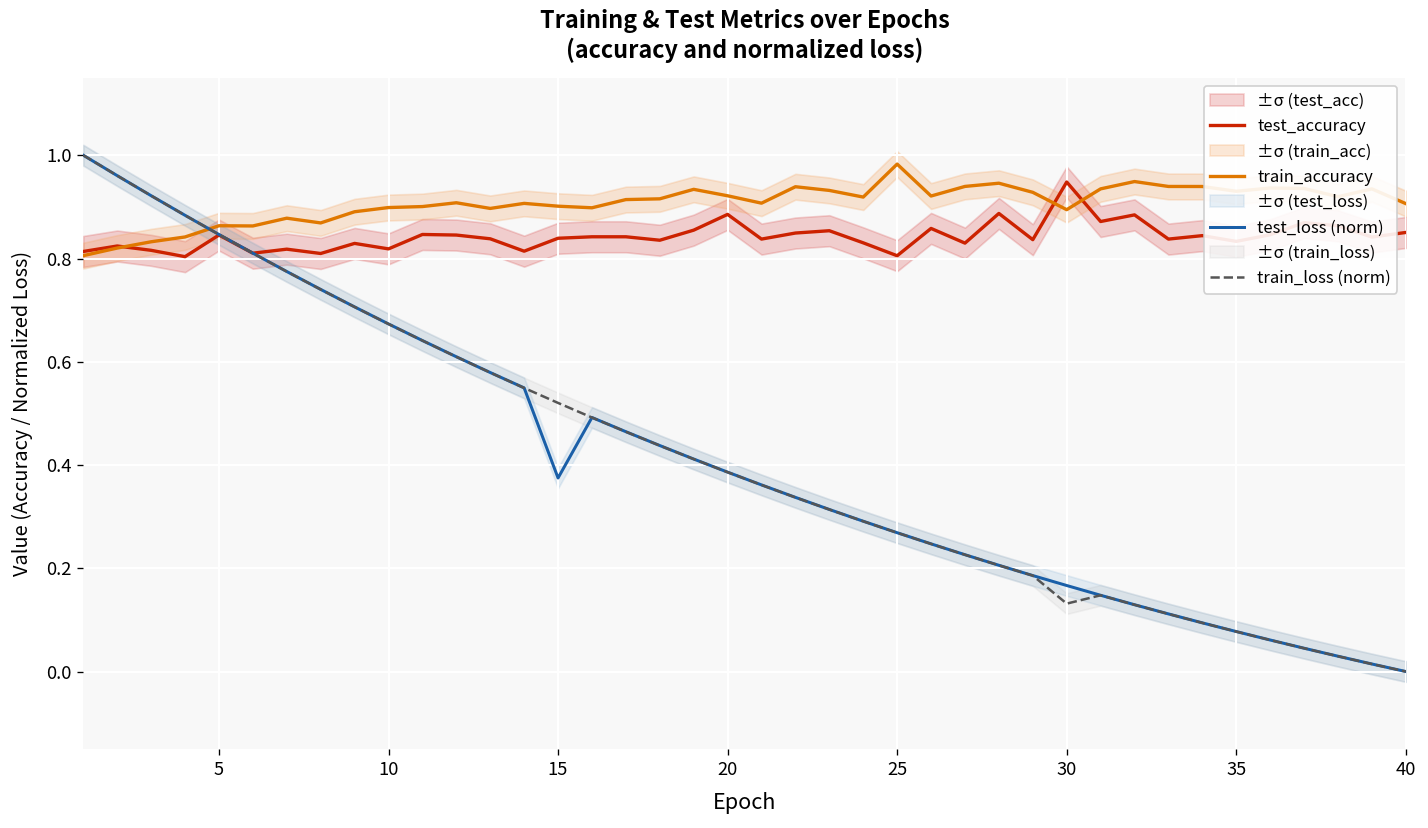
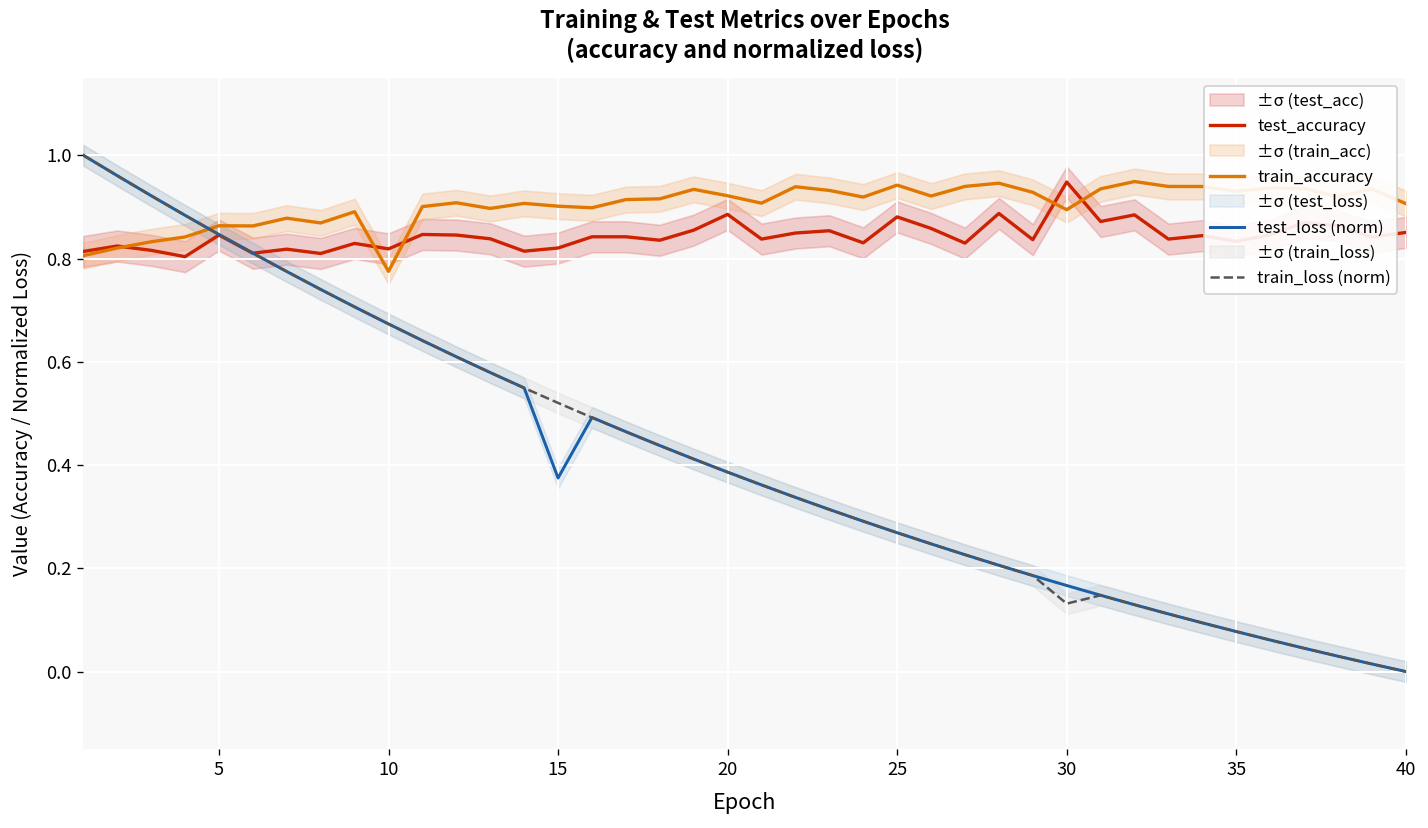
train_accuracy, 10: 0.90 -> 0.78
test_accuracy, 15: 0.84 -> 0.82
test_accuracy, 25: 0.81 -> 0.88
train_accuracy, 25: 0.98 -> 0.94
